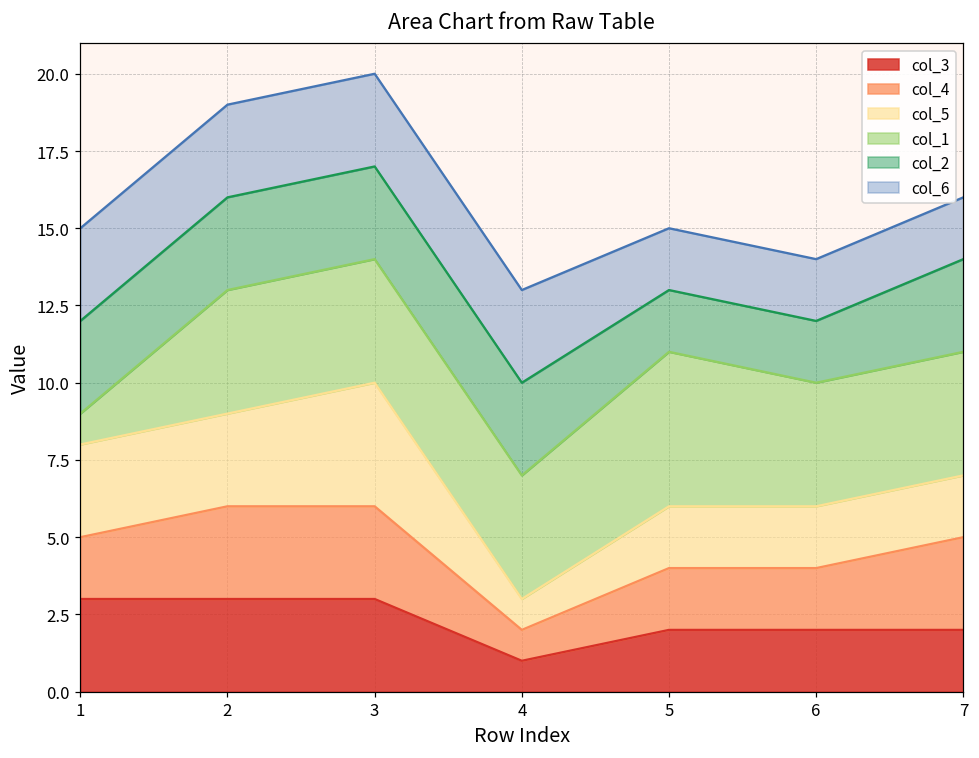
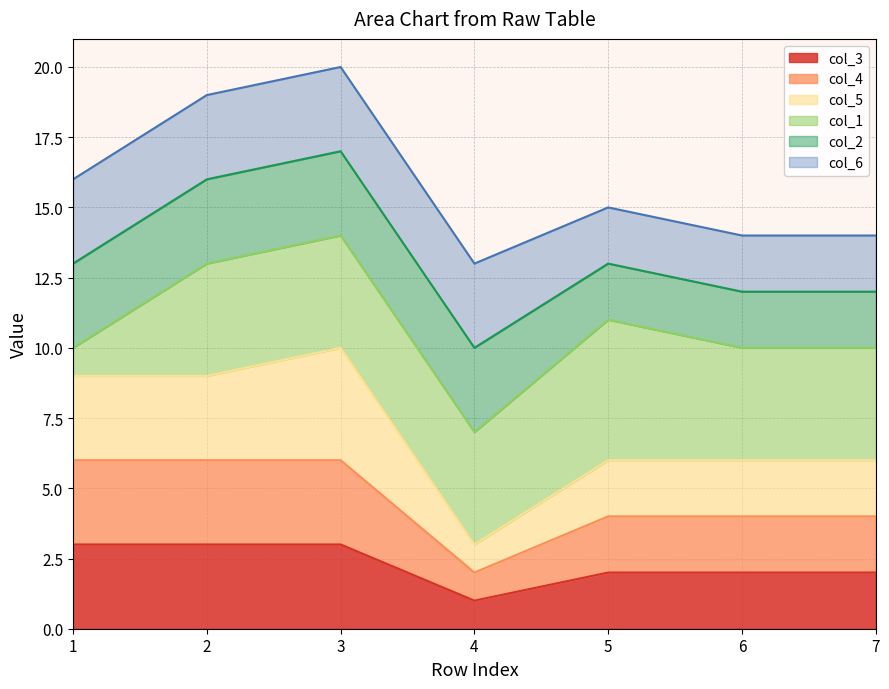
col_4, 1: 2 -> 3
col_4, 7: 3 -> 2
col_2, 7: 3 -> 2
